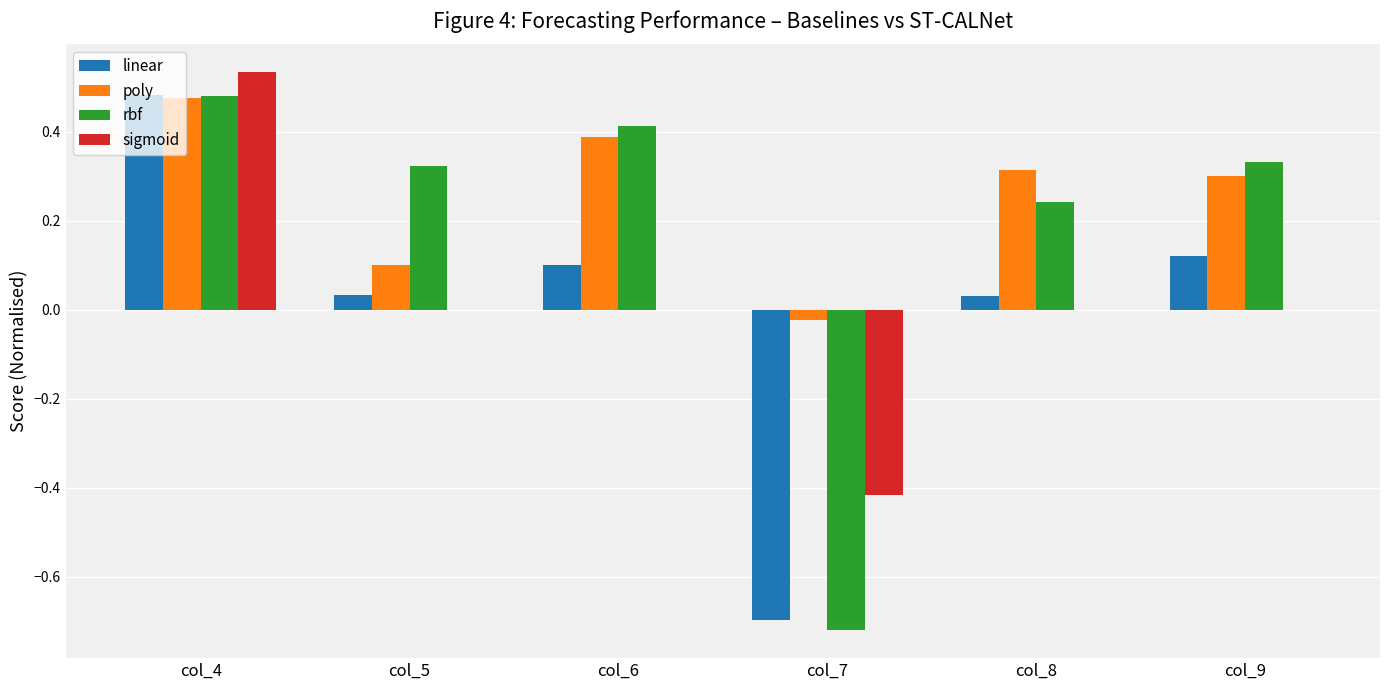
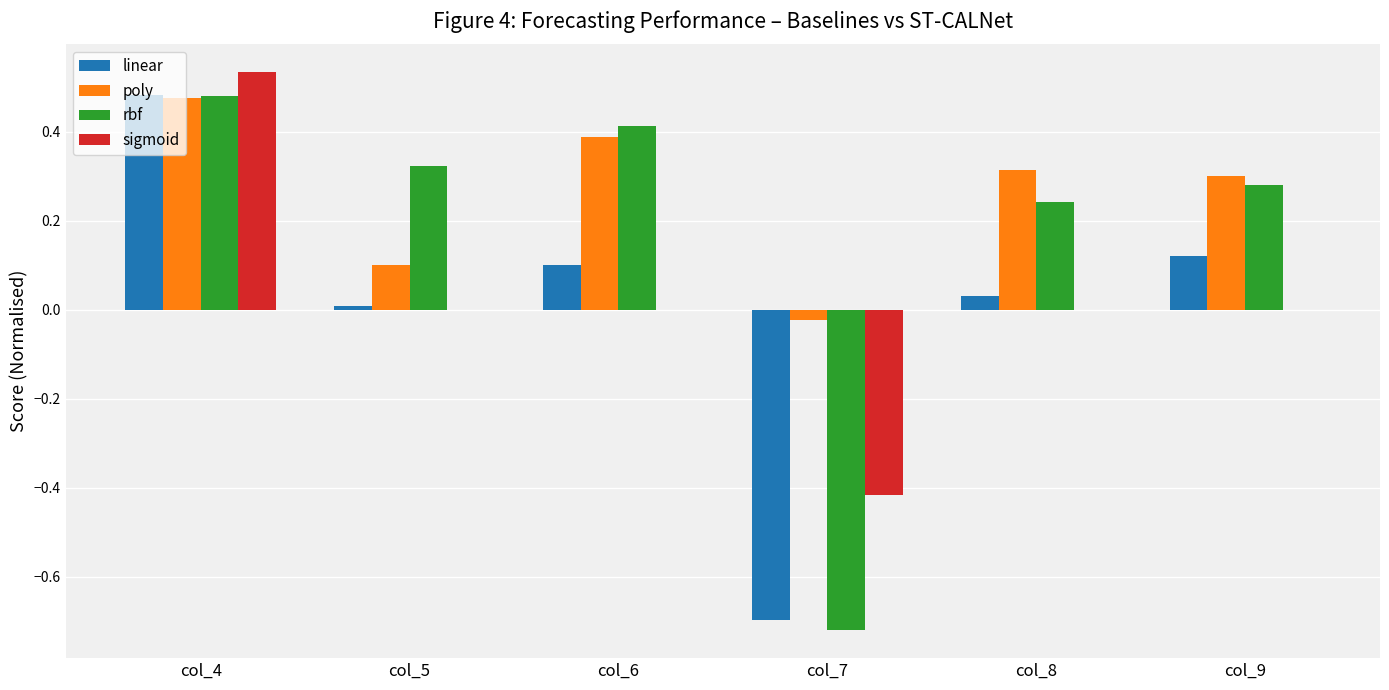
linear, col_5: 0.03 -> 0.01
rbf, col_9: 0.33 -> 0.28
